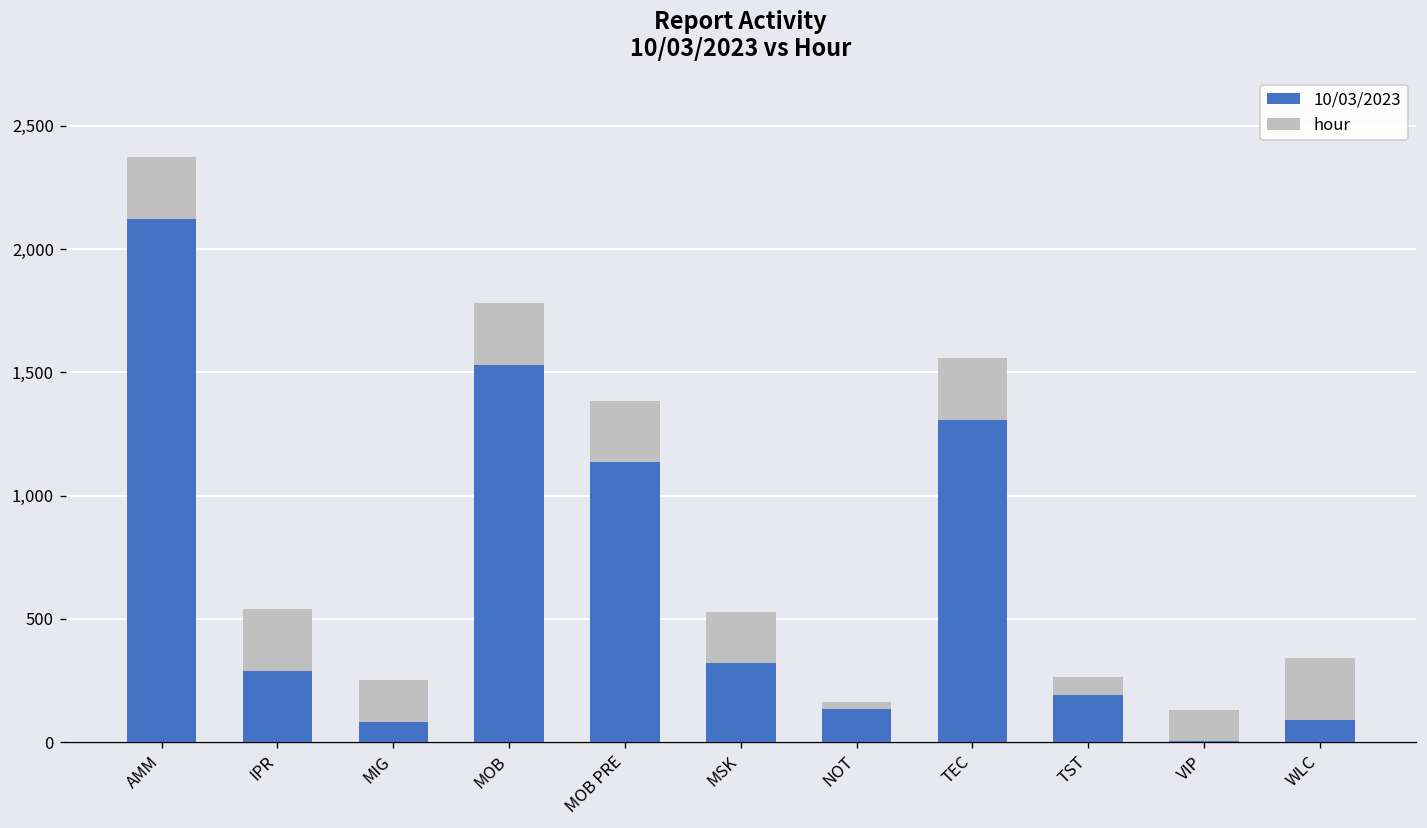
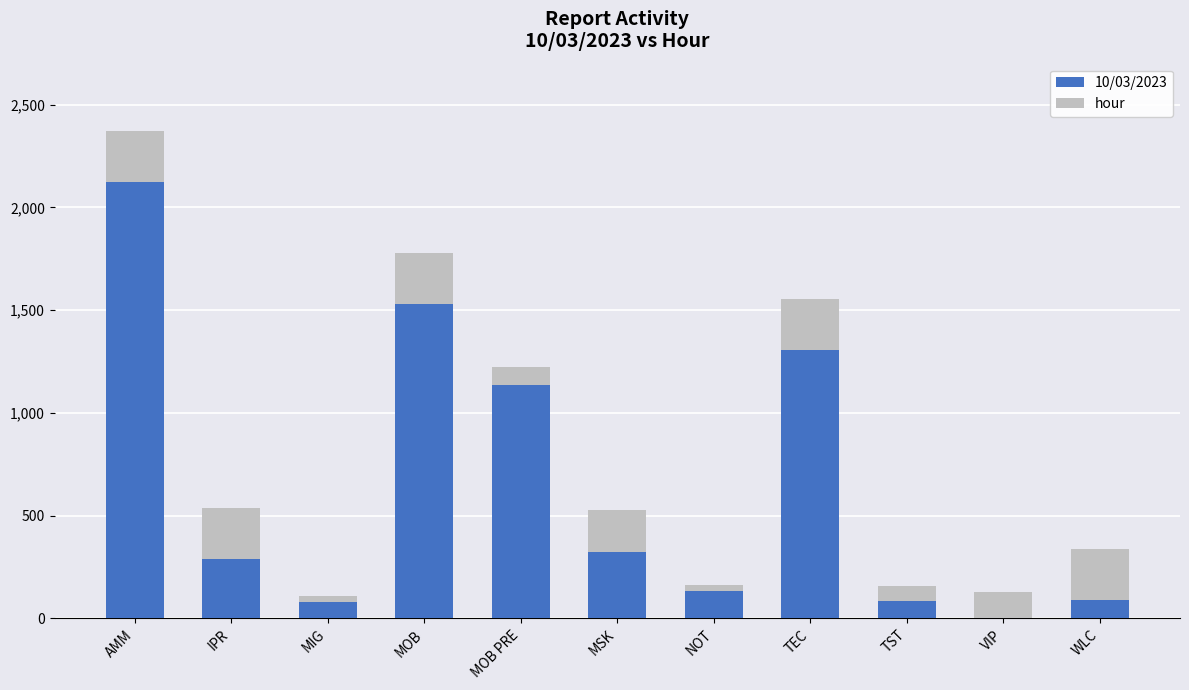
hour, MIG: 170 -> 30
hour, MOB PRE: 250 -> 90
10/03/2023, TST: 190 -> 80
